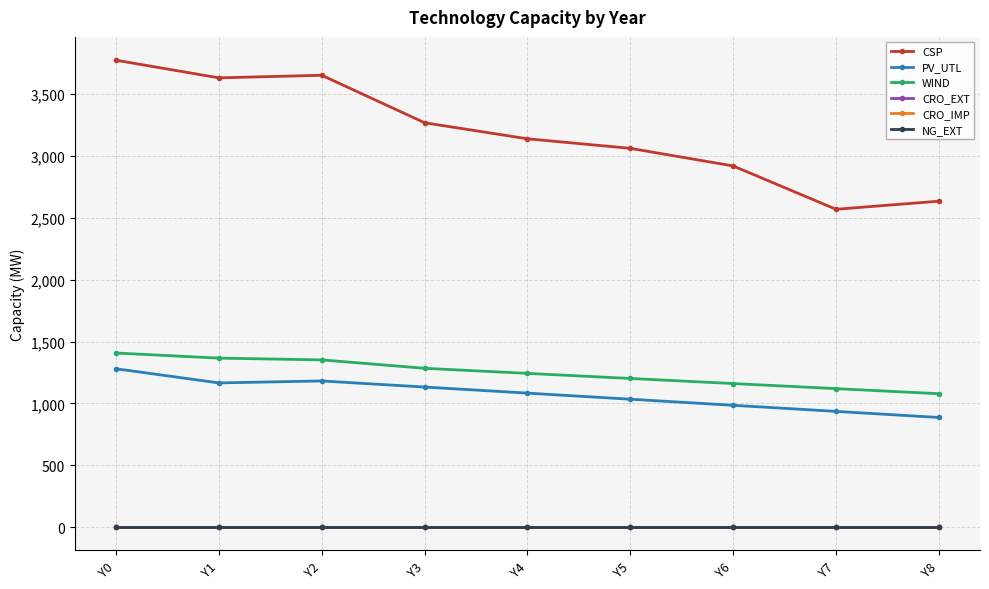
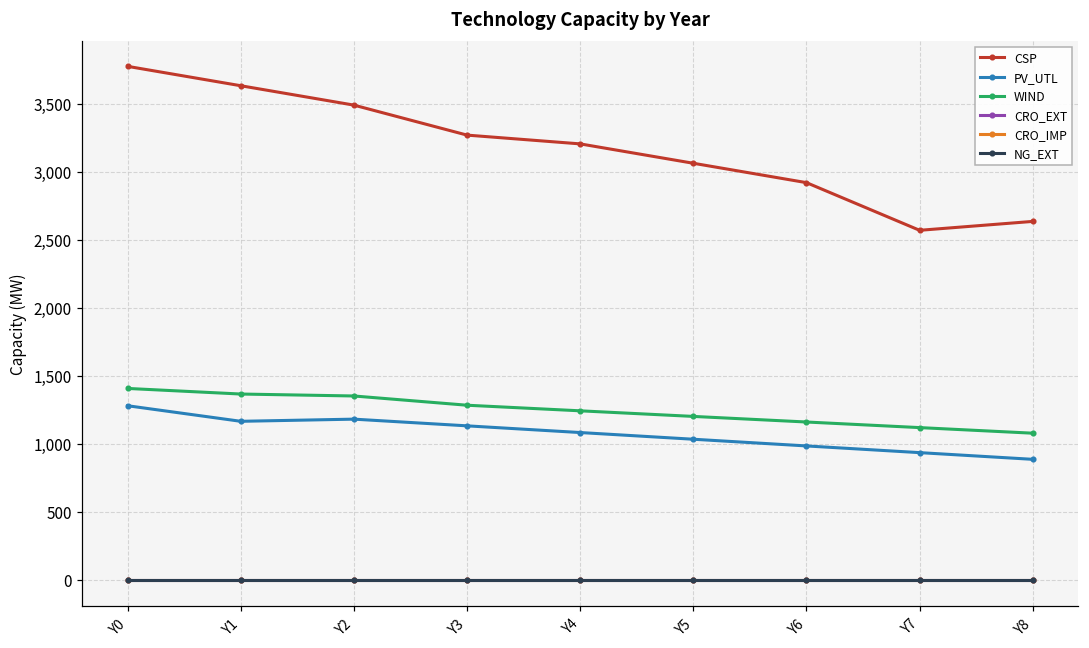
CSP, Y2: 3,650 -> 3,490
CSP, Y4: 3,140 -> 3,200
